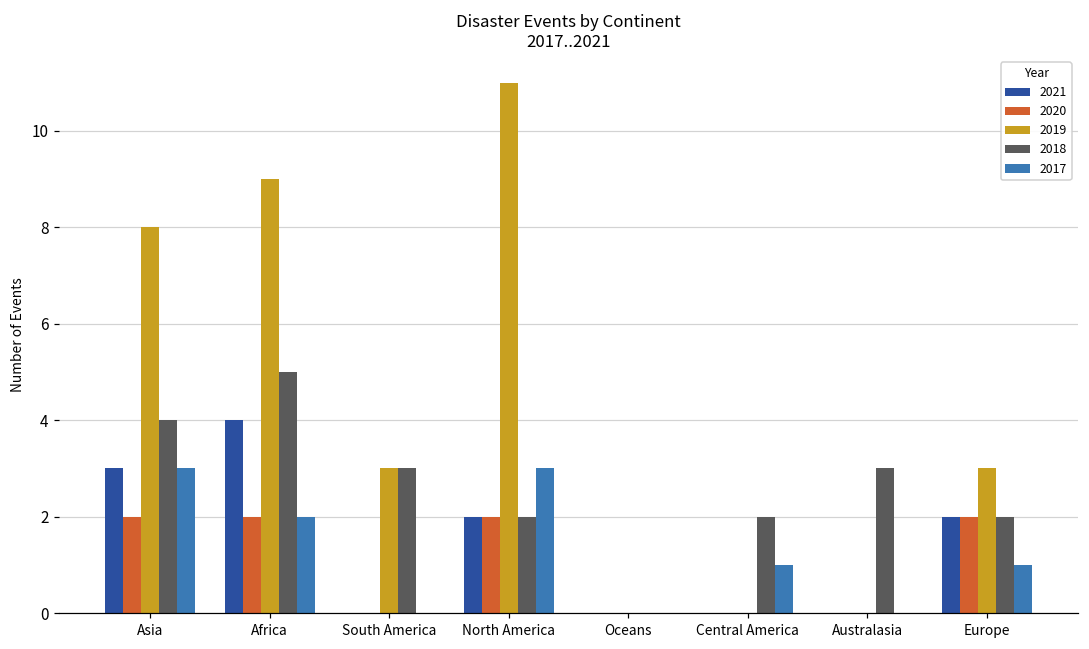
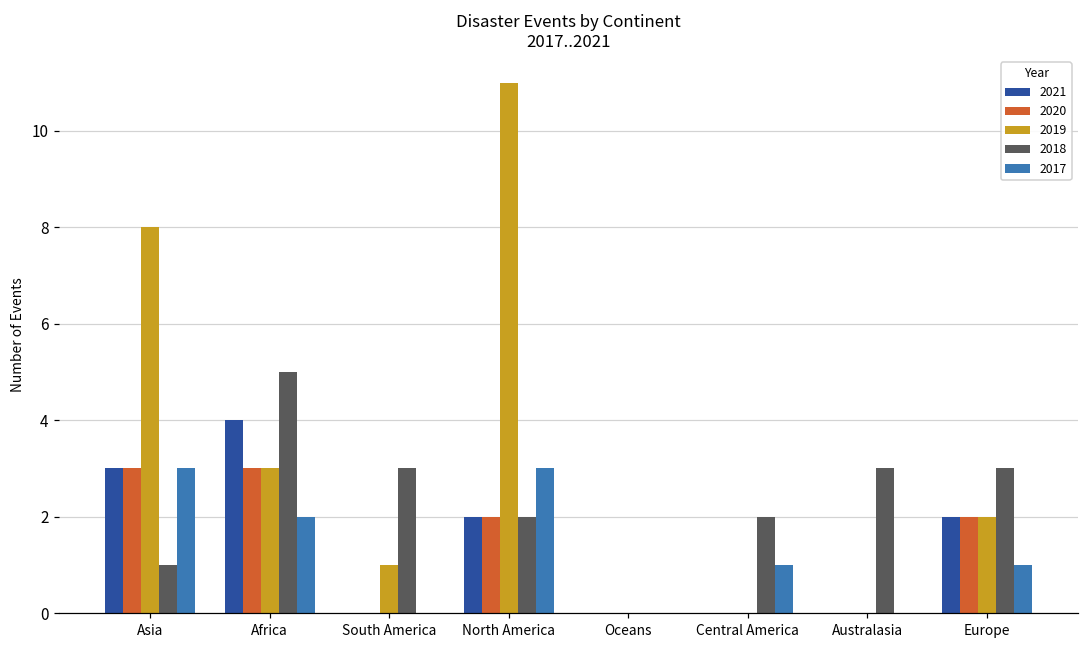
2020, Asia: 2 -> 3
2018, Asia: 4 -> 1
2020, Africa: 2 -> 3
2019, Africa: 9 -> 3
2019, South America: 3 -> 1
2019, Europe: 3 -> 2
2018, Europe: 2 -> 3
